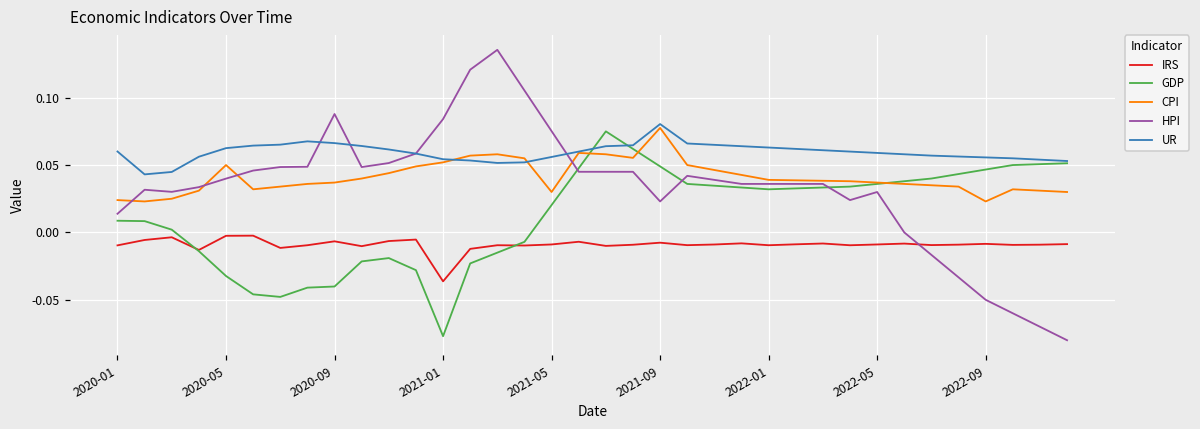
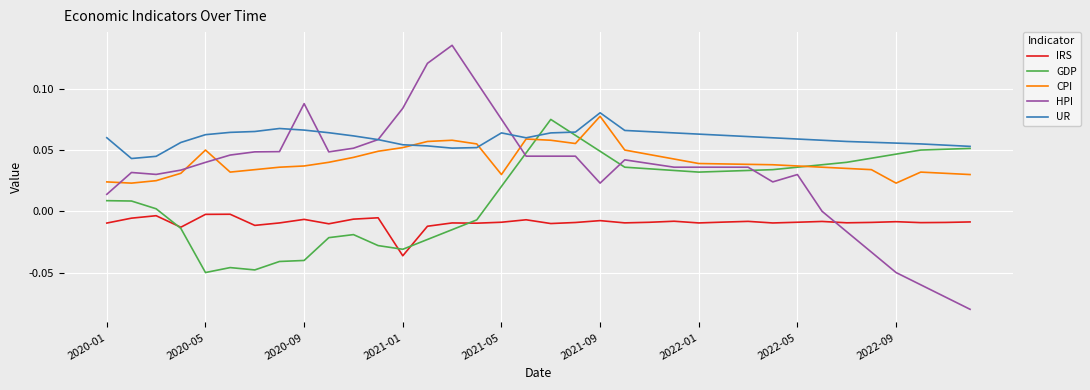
GDP, 2020-05: -0.032 -> -0.050
GDP, 2021-01: -0.077 -> -0.031
UR, 2021-05: 0.056 -> 0.064
